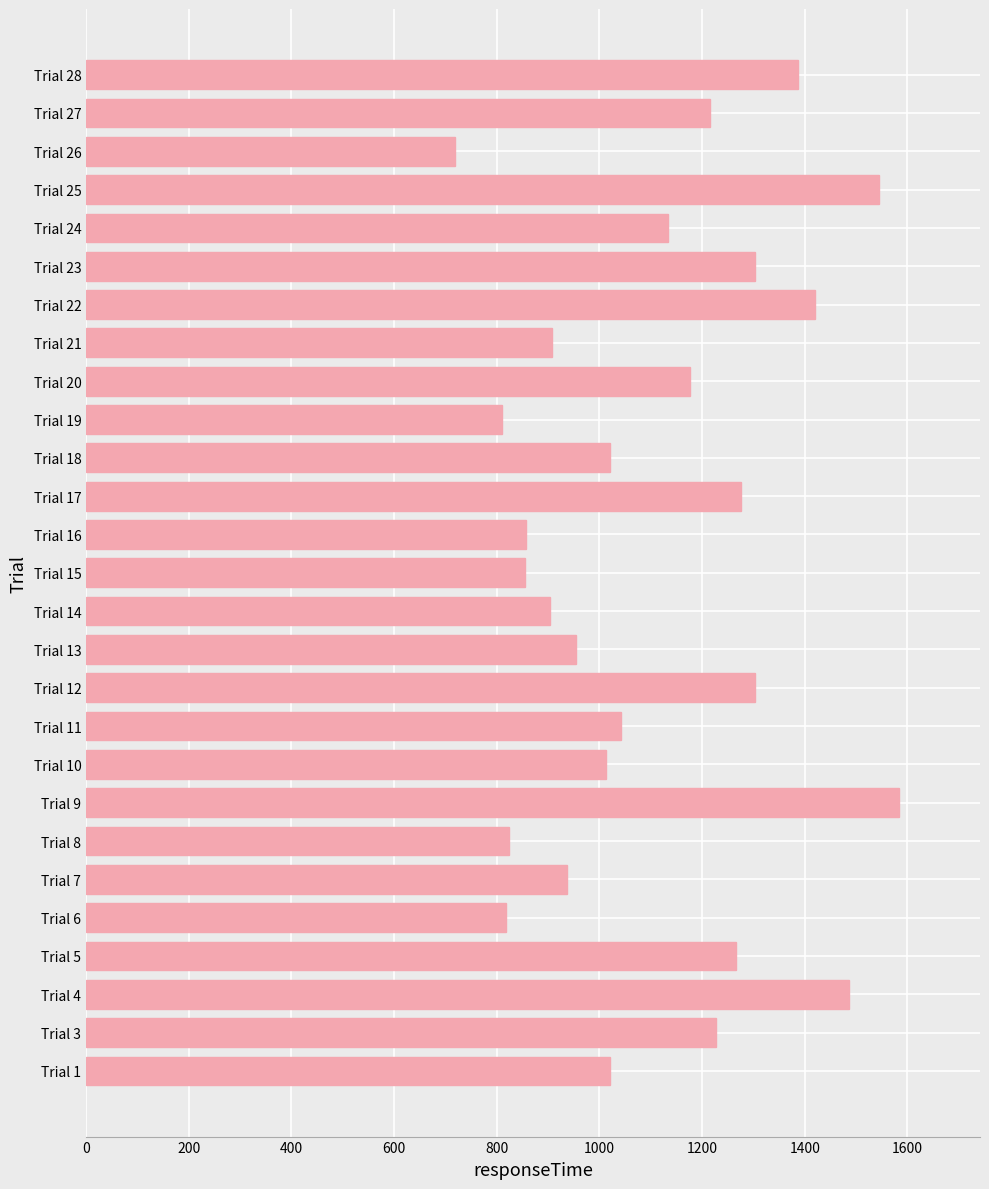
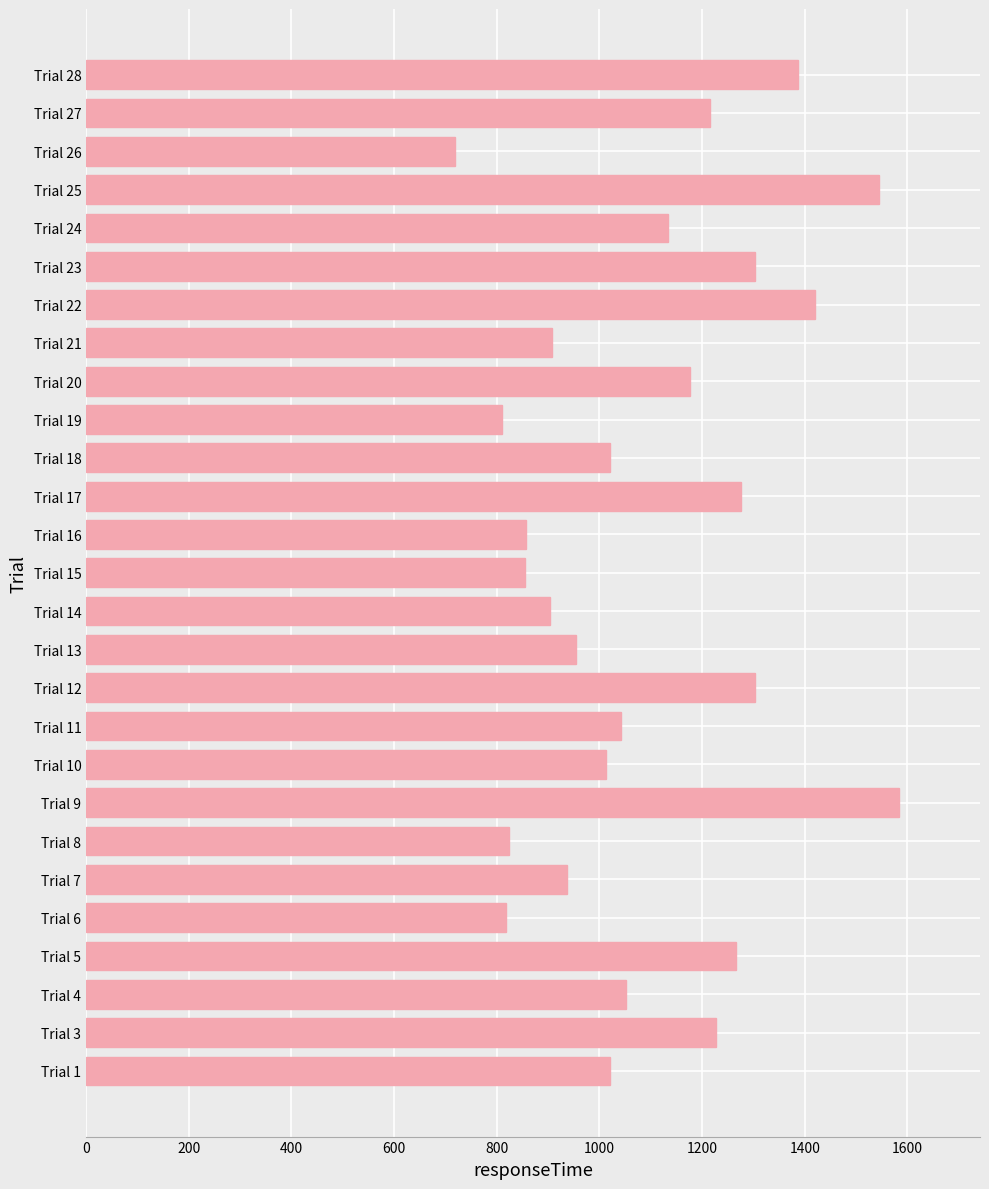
Trial 4: 1490 -> 1050
